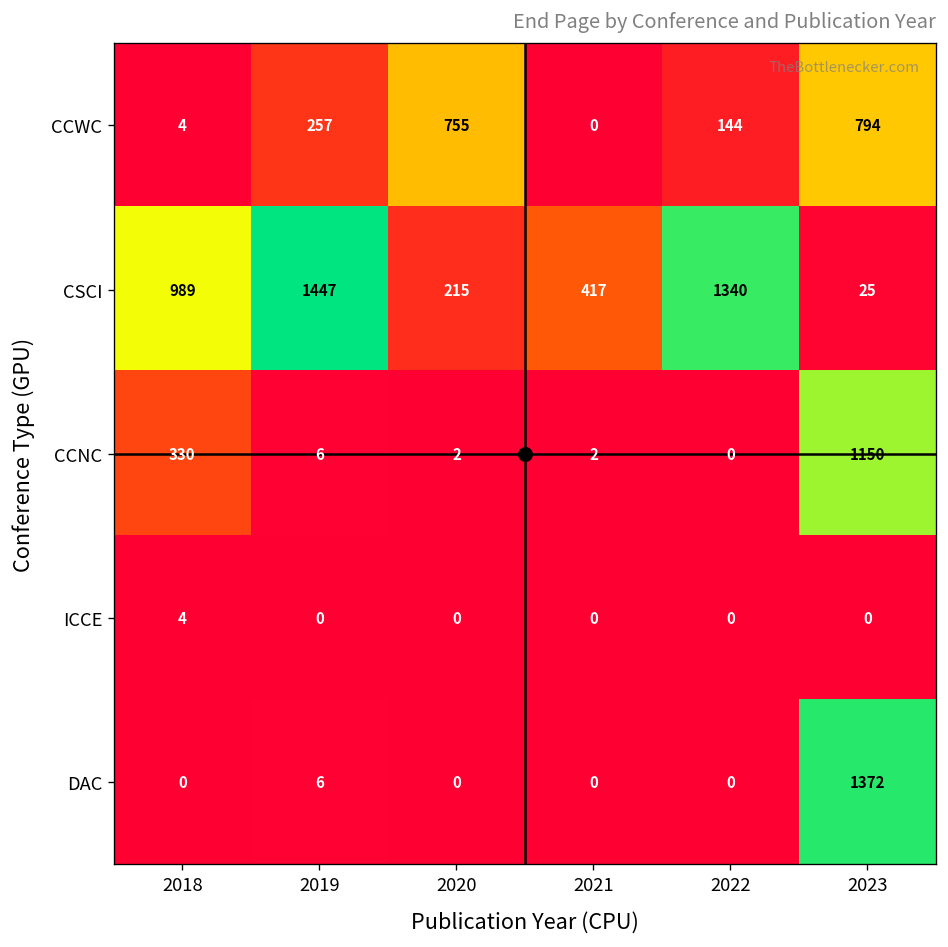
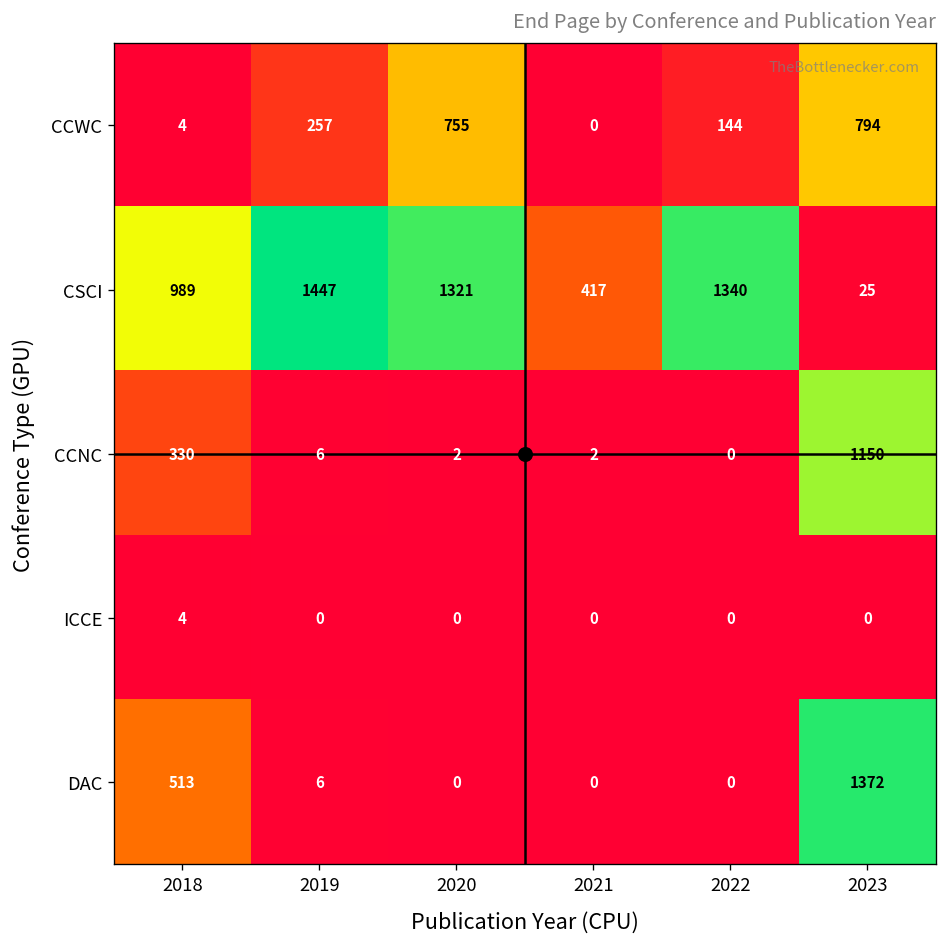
CSCI, 2020: 215 -> 1321
DAC, 2018: 0 -> 513
